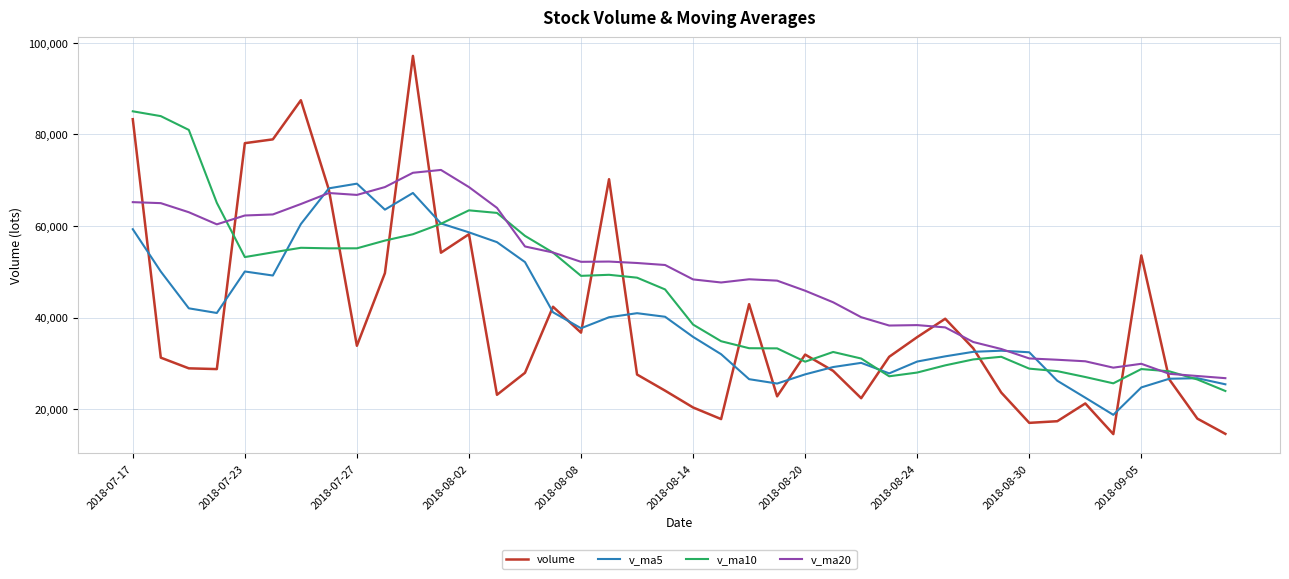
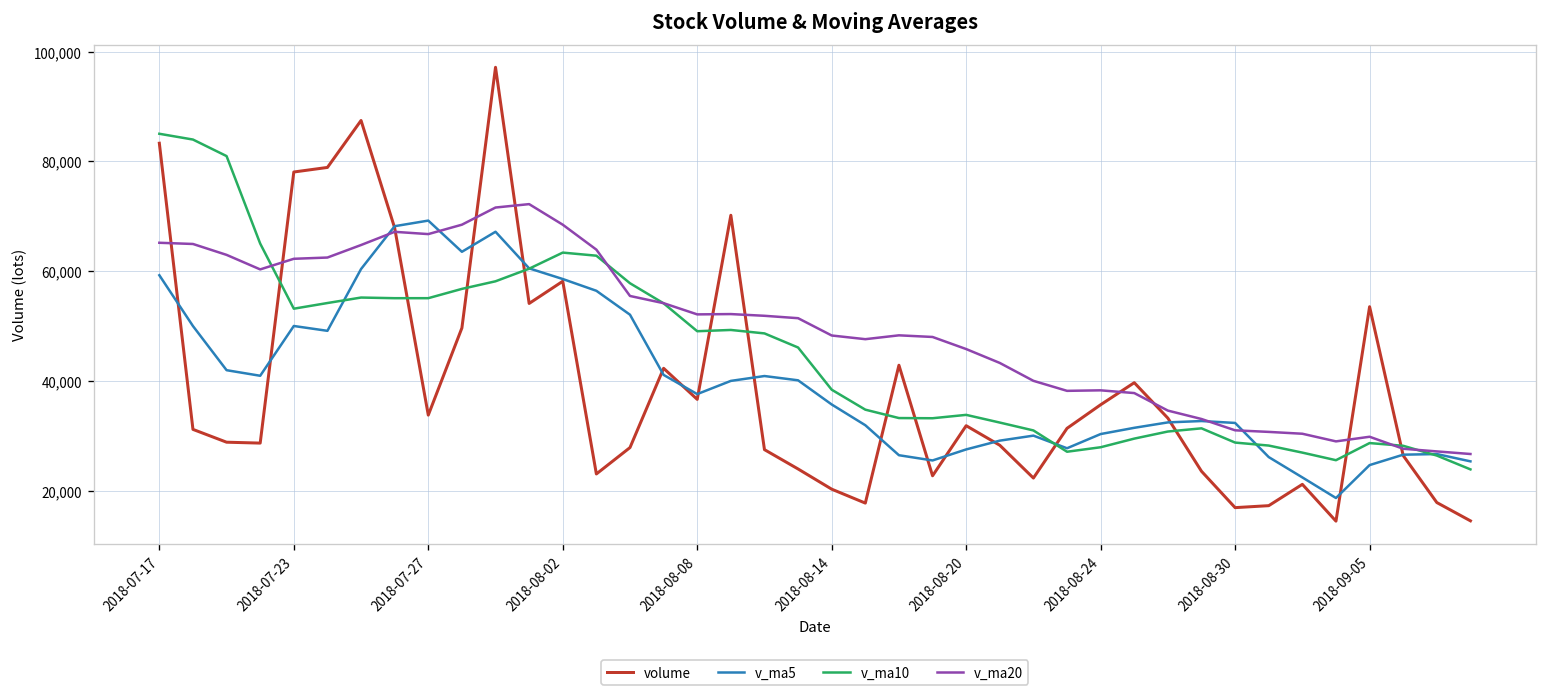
v_ma10, 2018-08-20: 30,000 -> 34,000
